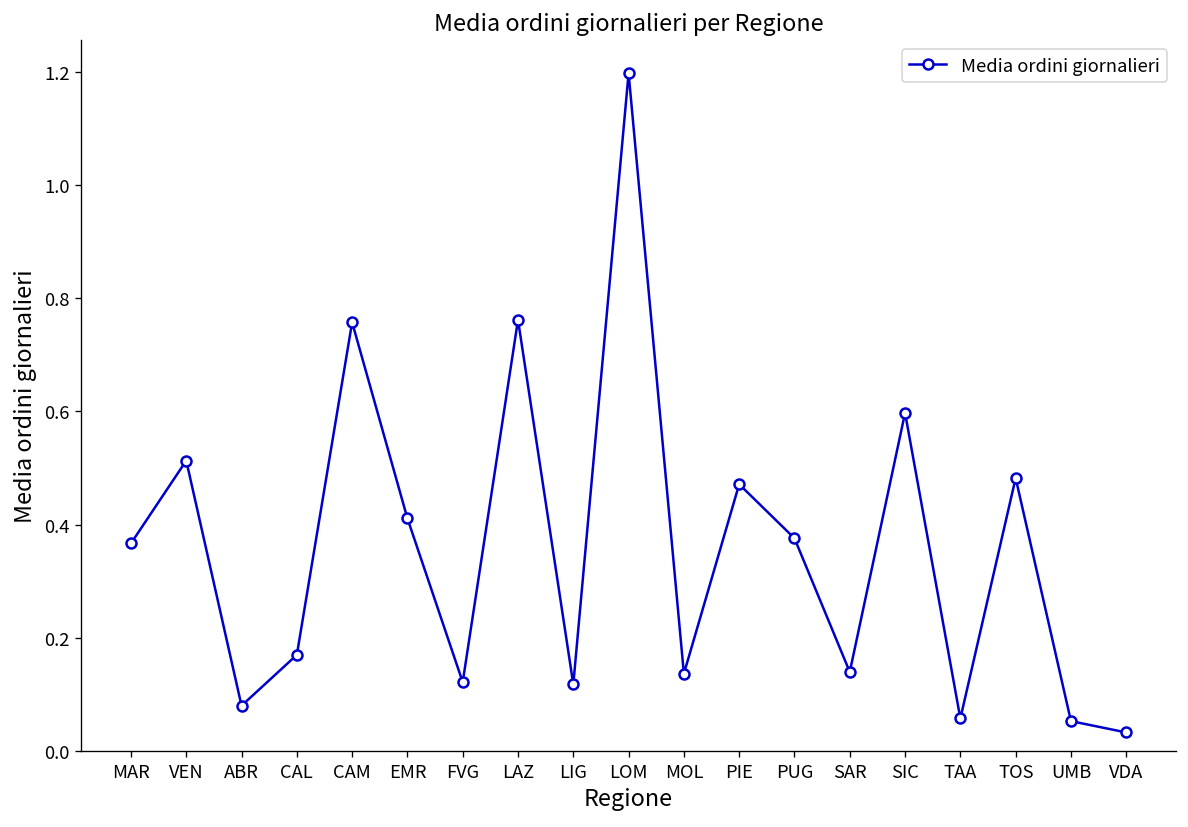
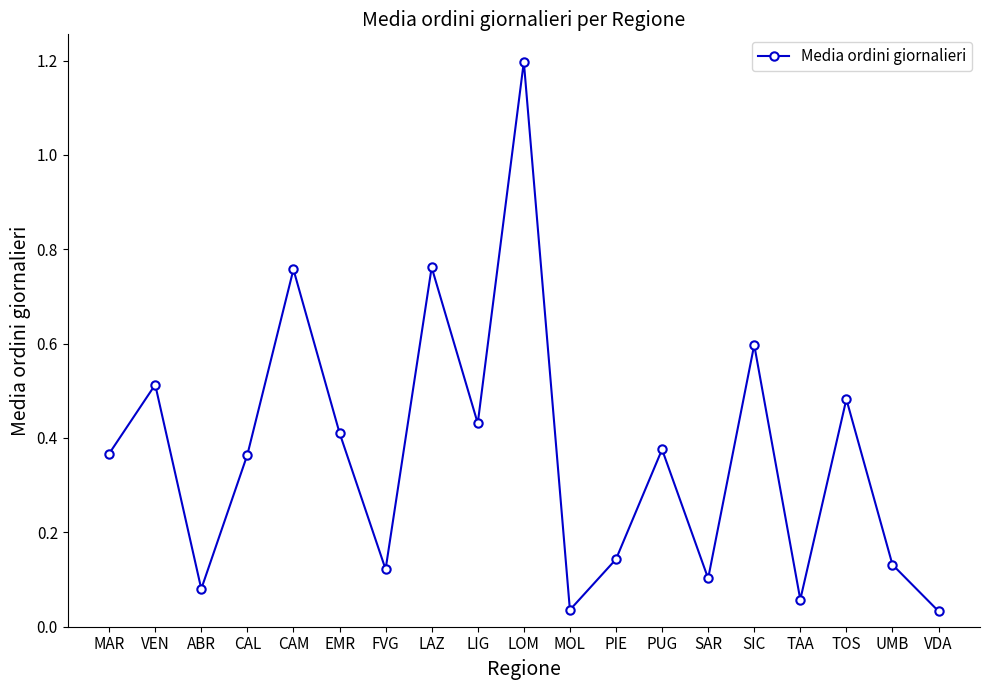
CAL: 0.17 -> 0.36
LIG: 0.12 -> 0.43
MOL: 0.14 -> 0.04
PIE: 0.47 -> 0.14
SAR: 0.14 -> 0.10
UMB: 0.05 -> 0.13
